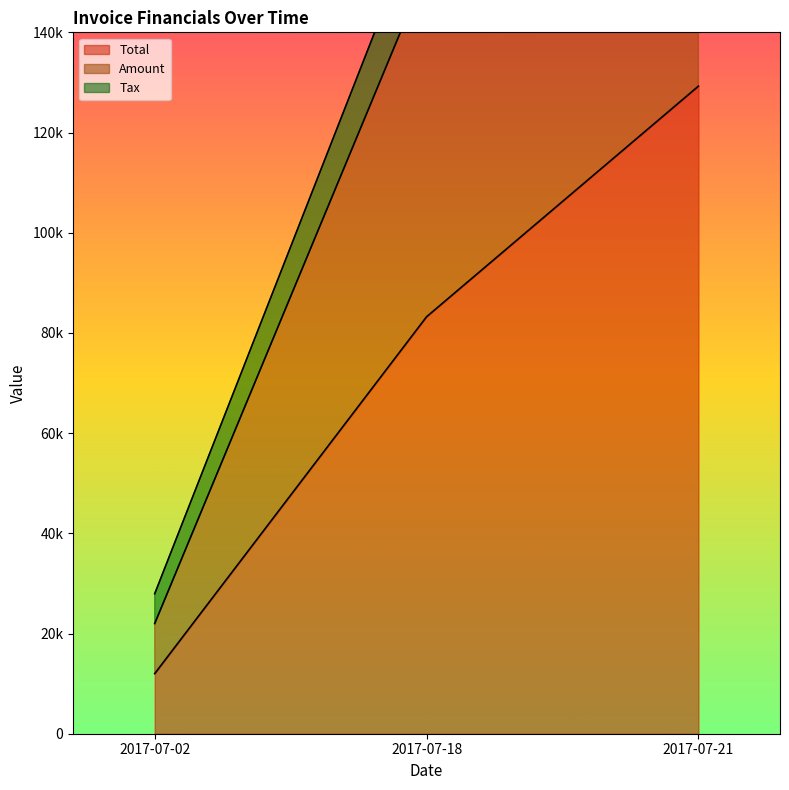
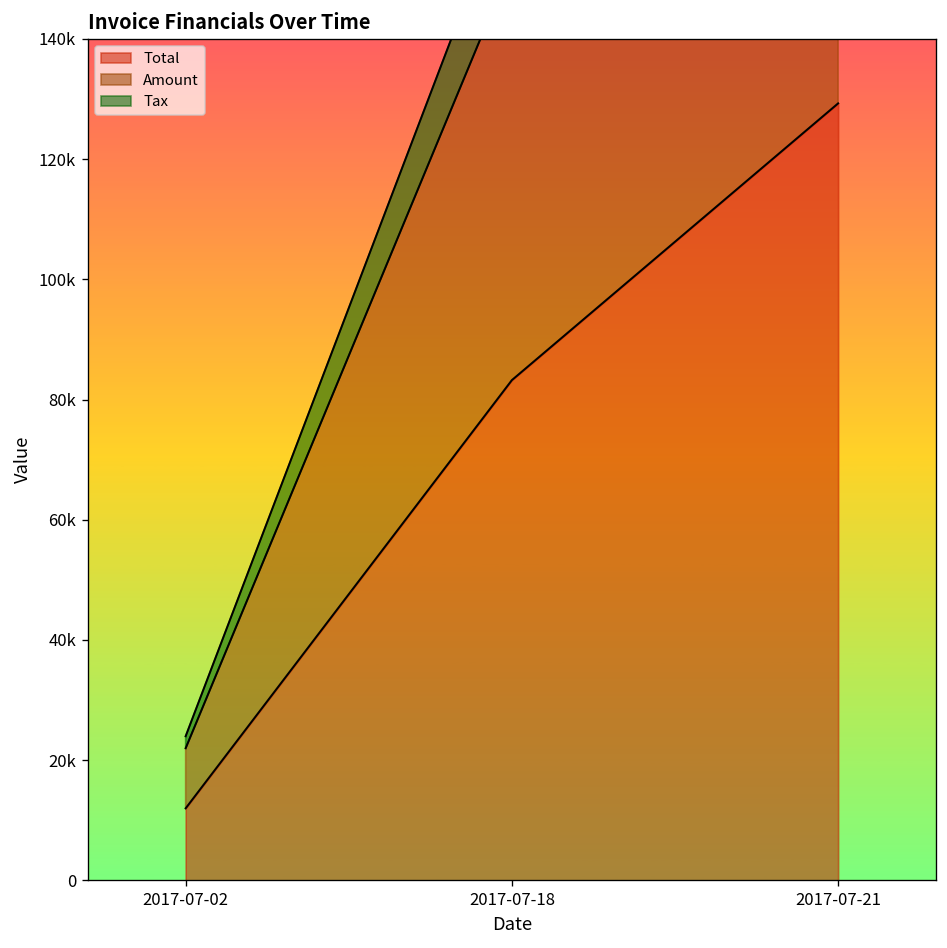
Tax, 2017-07-02: 6000 -> 2000
